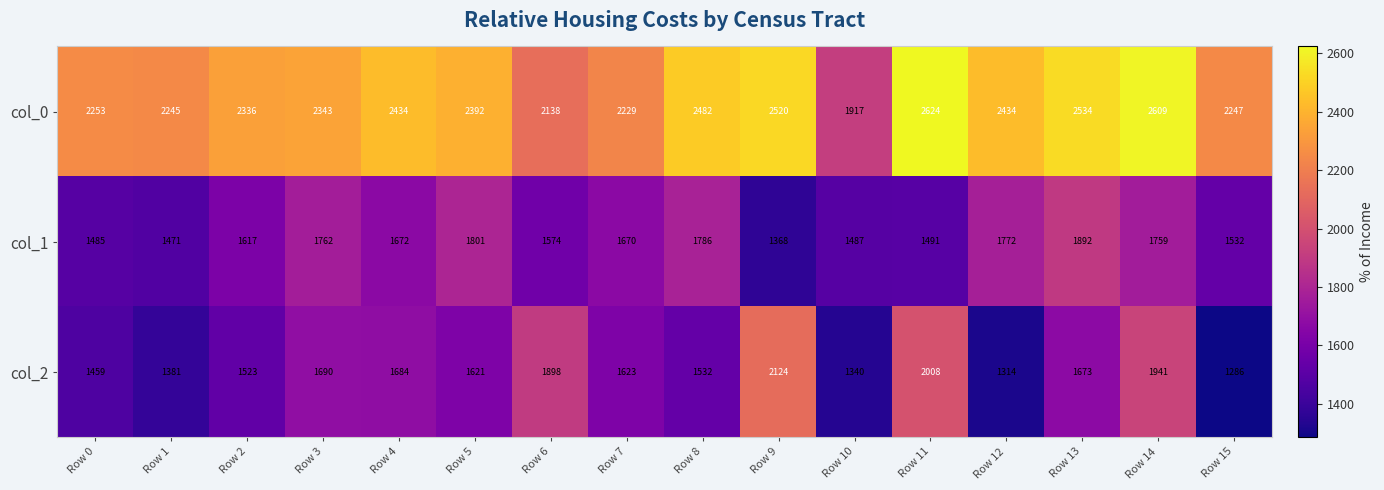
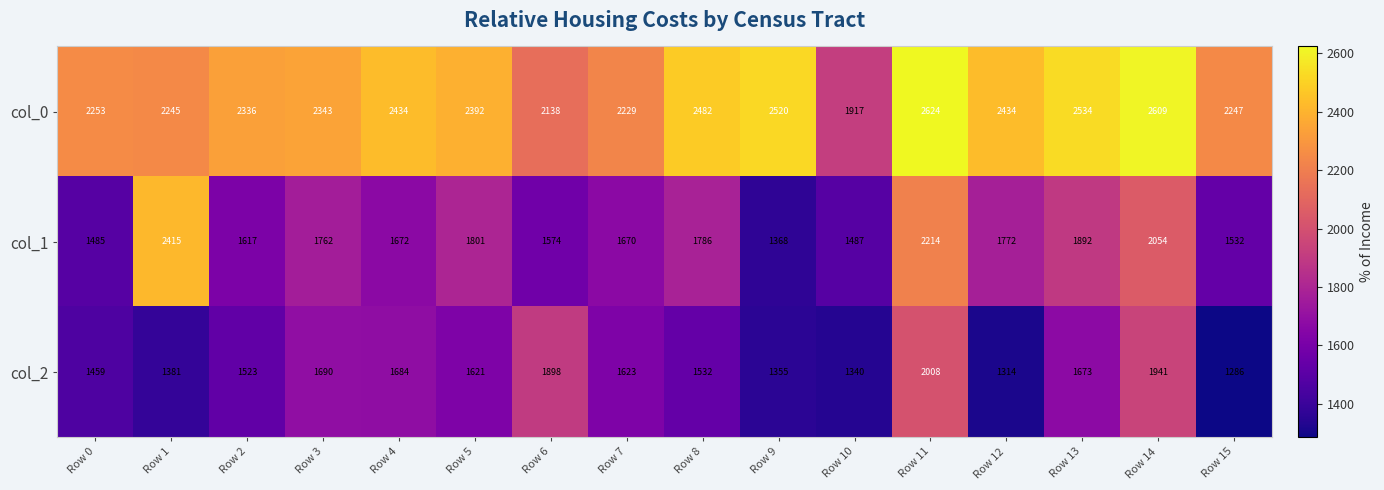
col_1, Row 1: 1471 -> 2415
col_1, Row 11: 1491 -> 2214
col_1, Row 14: 1759 -> 2054
col_2, Row 9: 2124 -> 1355
